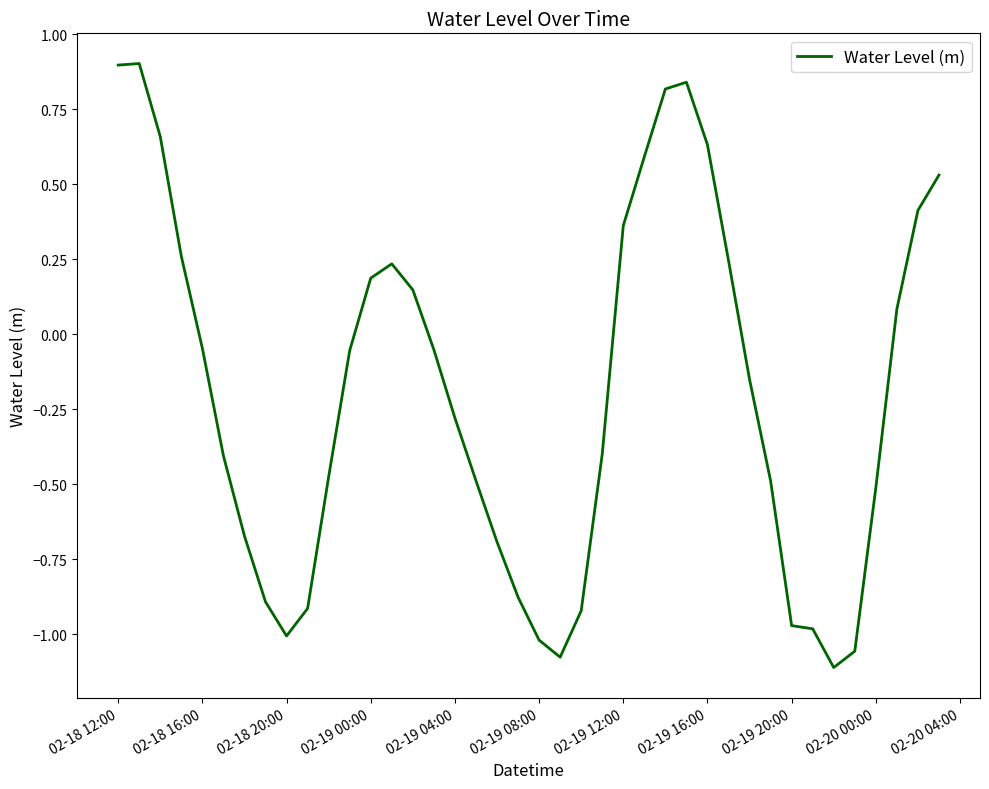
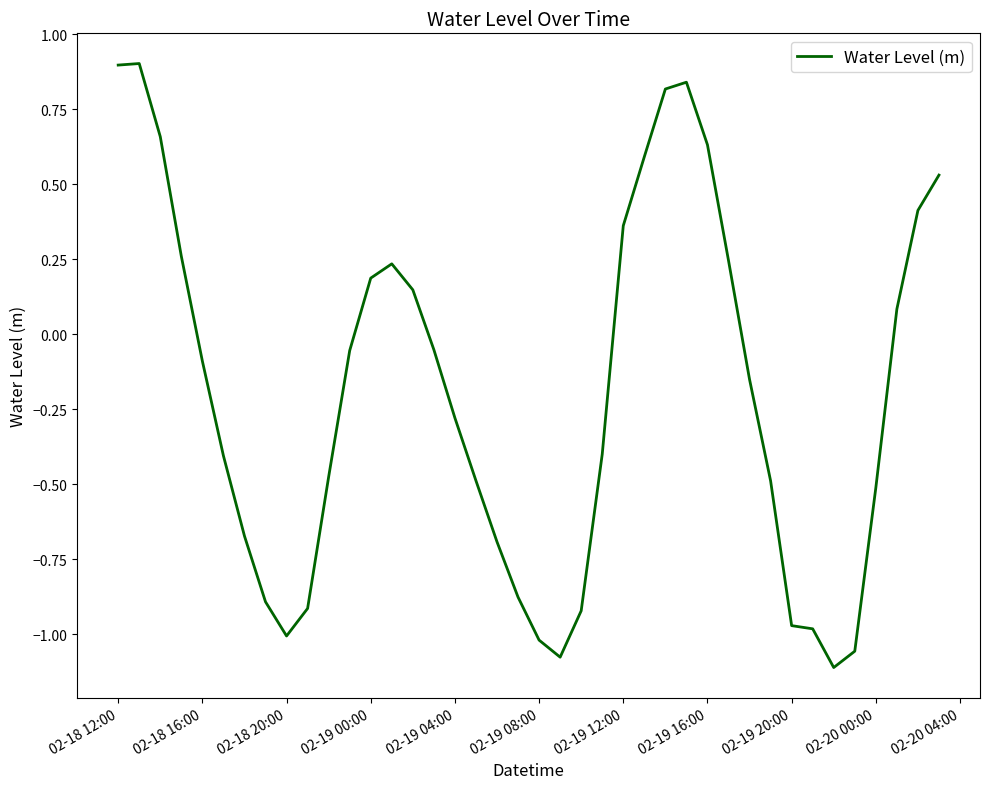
02-18 16:00: -0.05 -> -0.09
